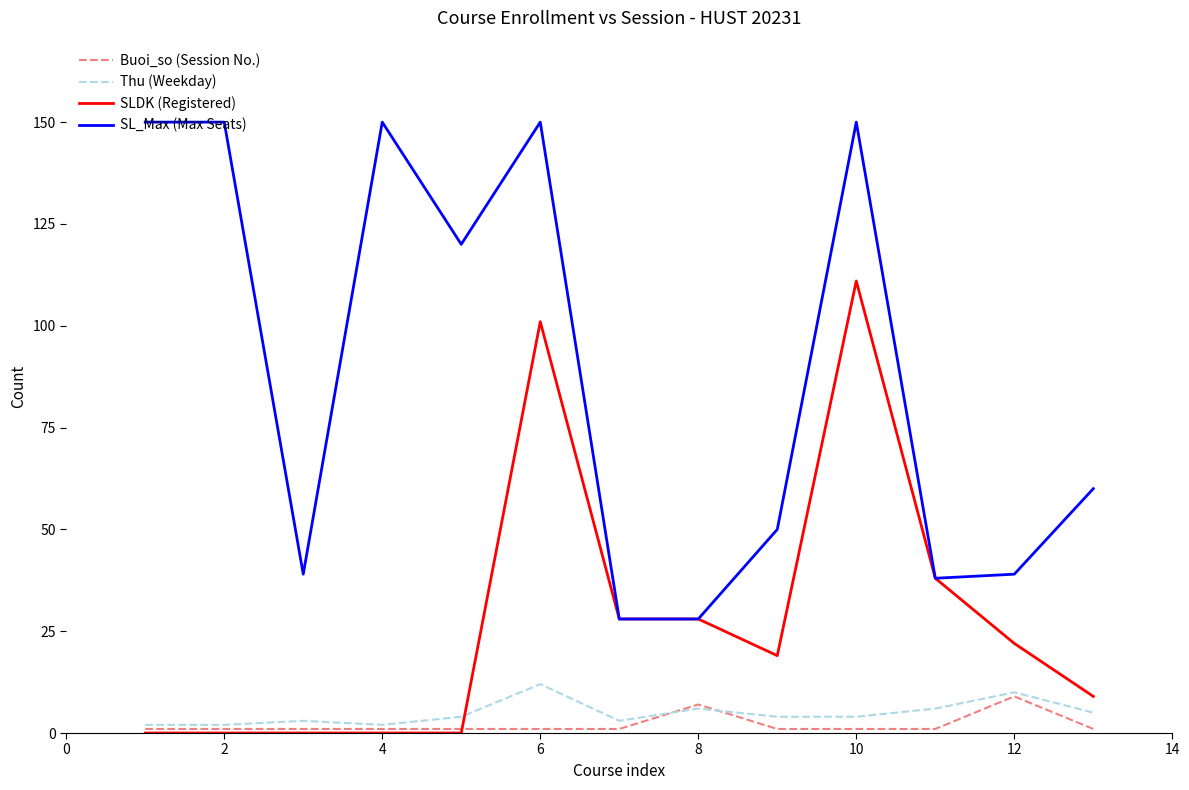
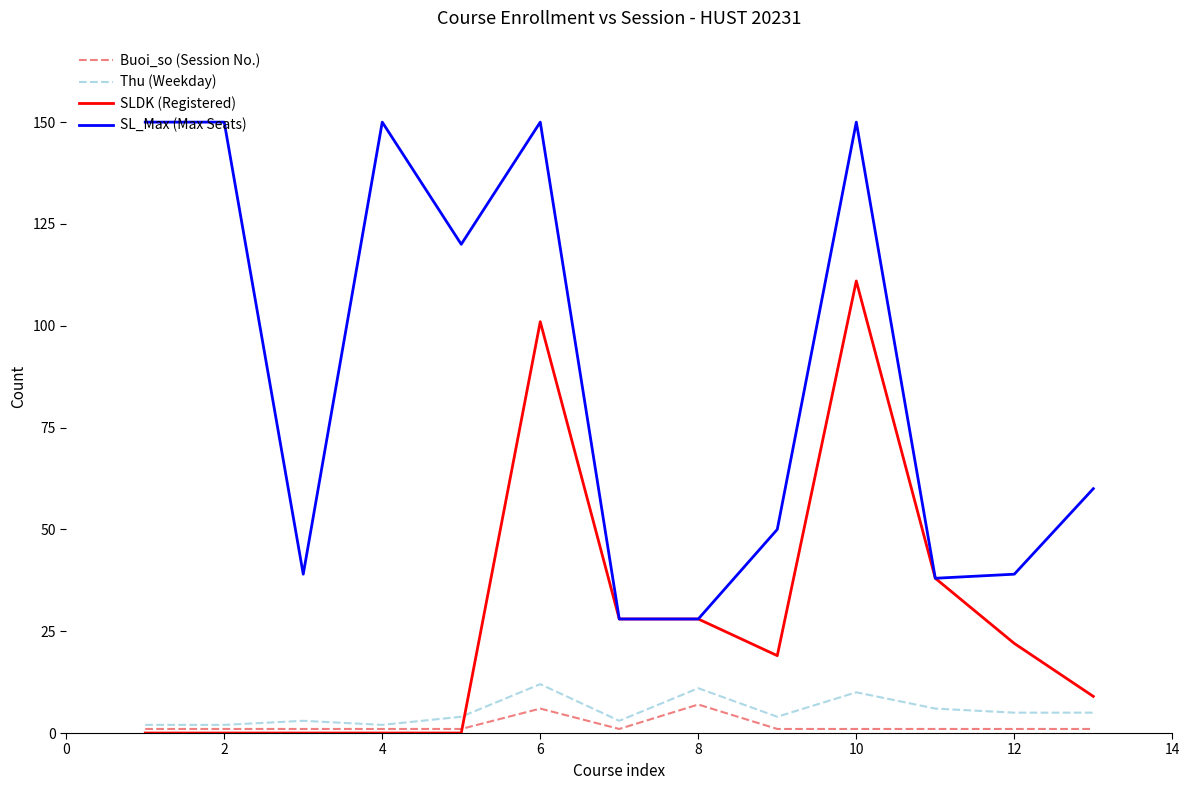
Buoi_so (Session No.), 6: 1 -> 6
Thu (Weekday), 8: 6 -> 11
Thu (Weekday), 10: 4 -> 10
Buoi_so (Session No.), 12: 9 -> 1
Thu (Weekday), 12: 10 -> 5
